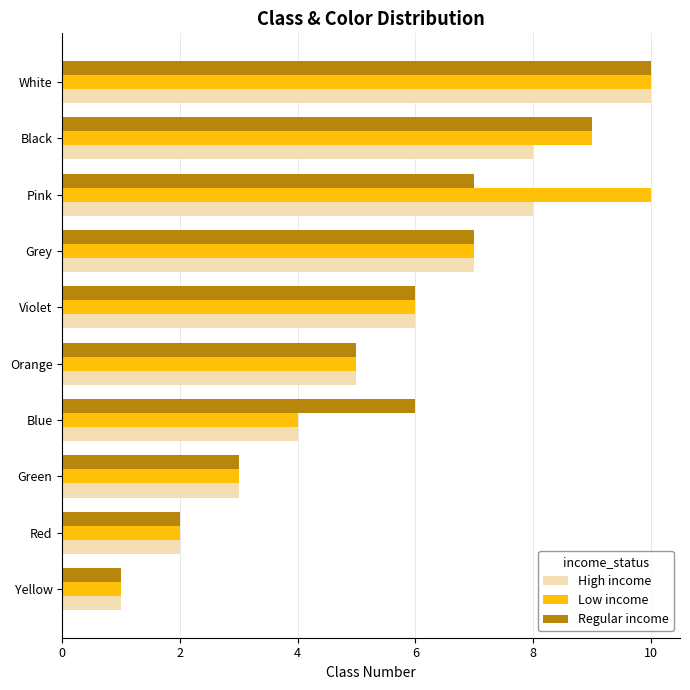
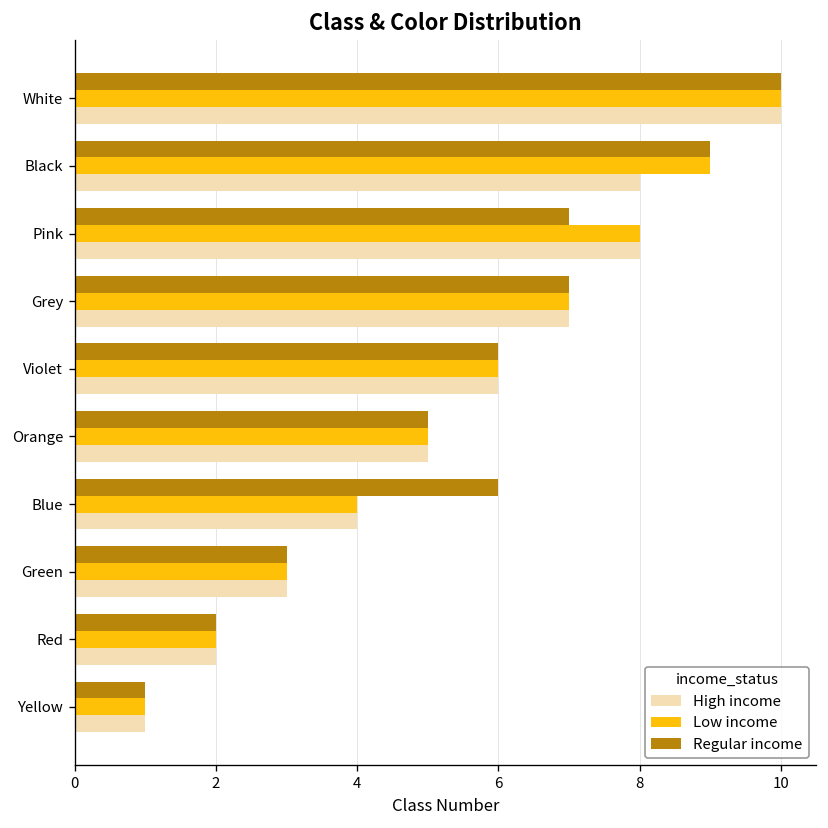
Low income, Pink: 10 -> 8
